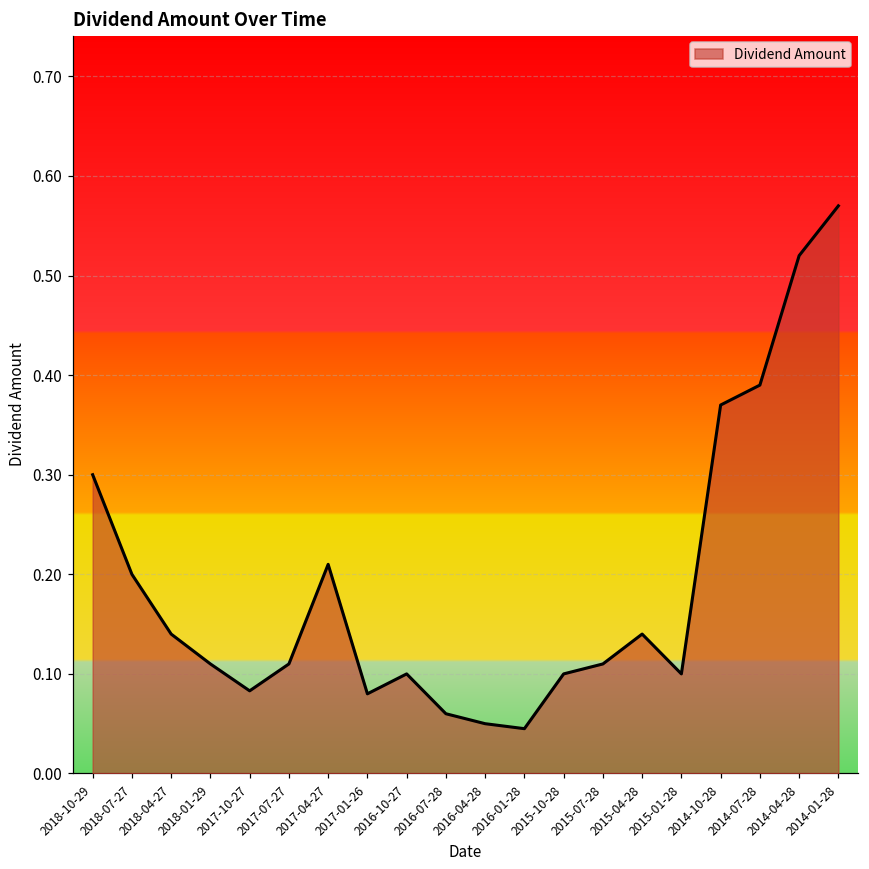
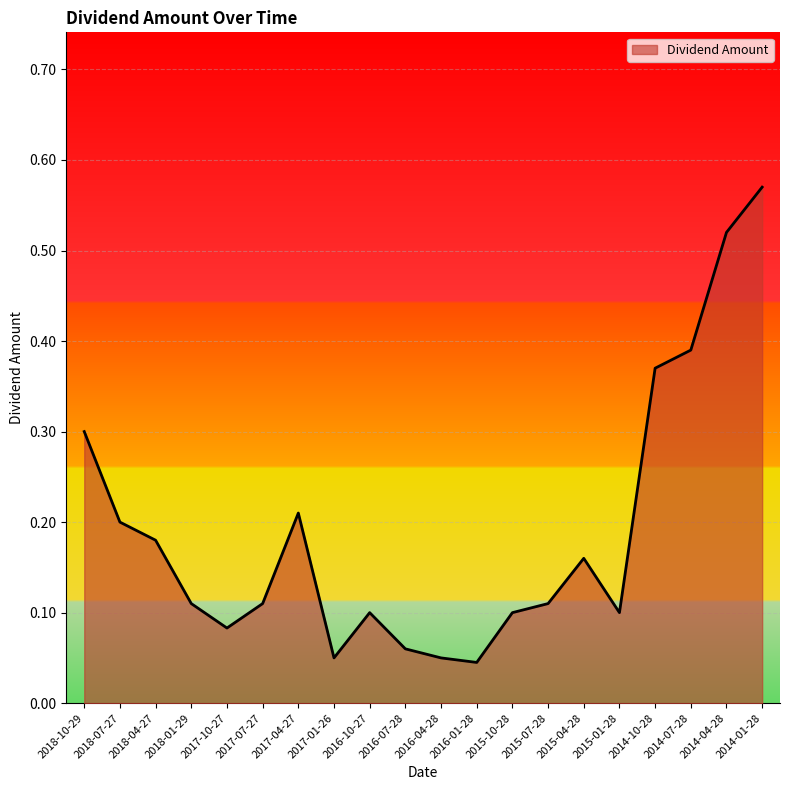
2018-04-27: 0.14 -> 0.18
2017-01-26: 0.08 -> 0.05
2015-04-28: 0.14 -> 0.16
